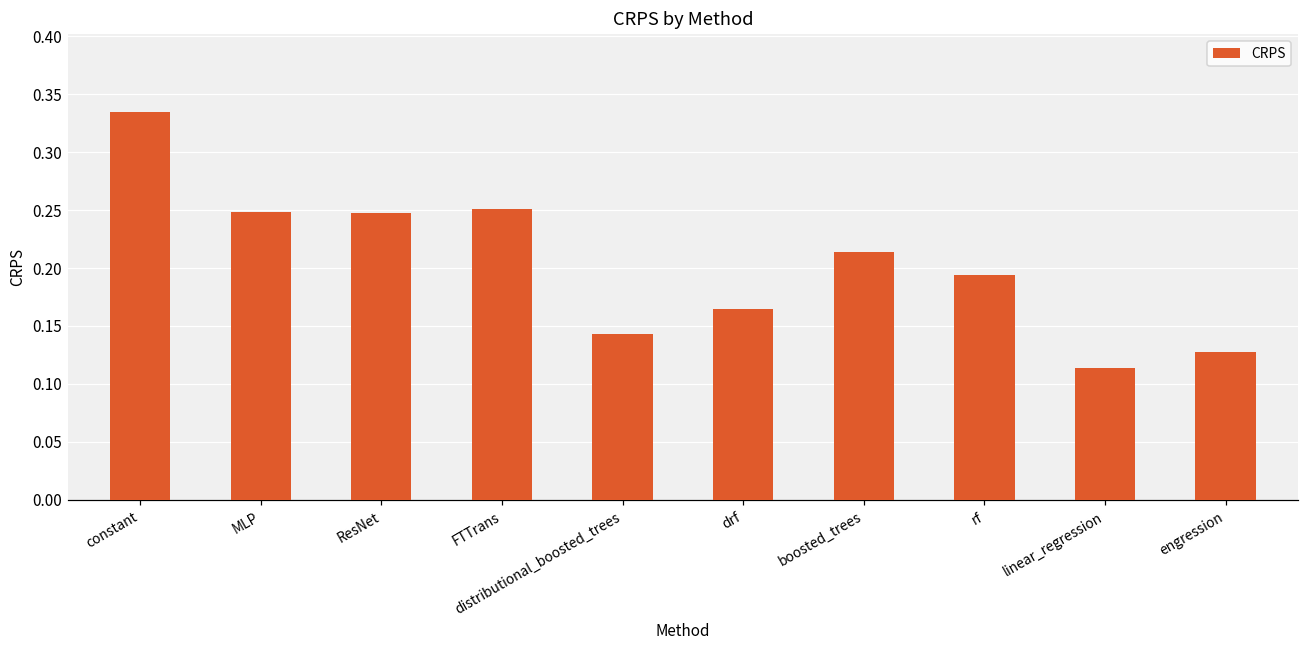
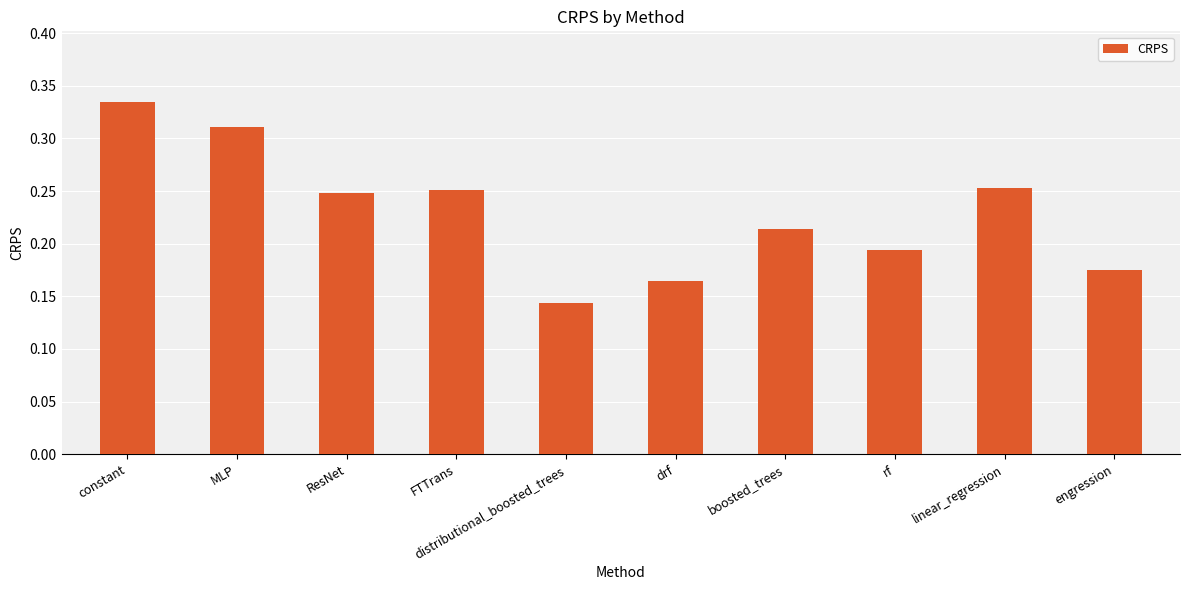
MLP: 0.248 -> 0.311
linear_regression: 0.114 -> 0.253
engression: 0.128 -> 0.175
